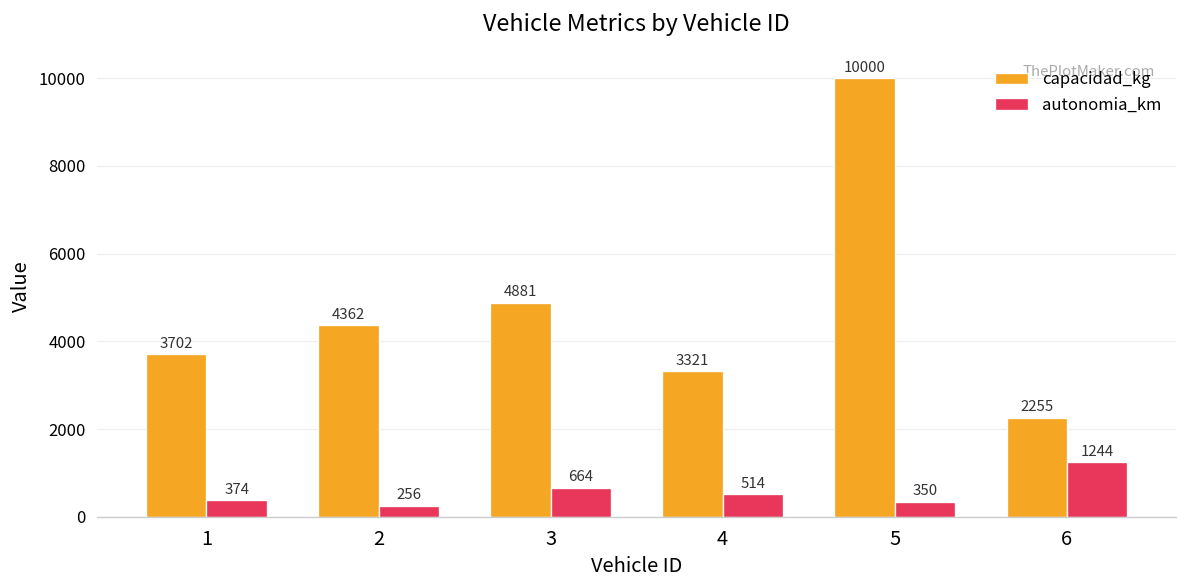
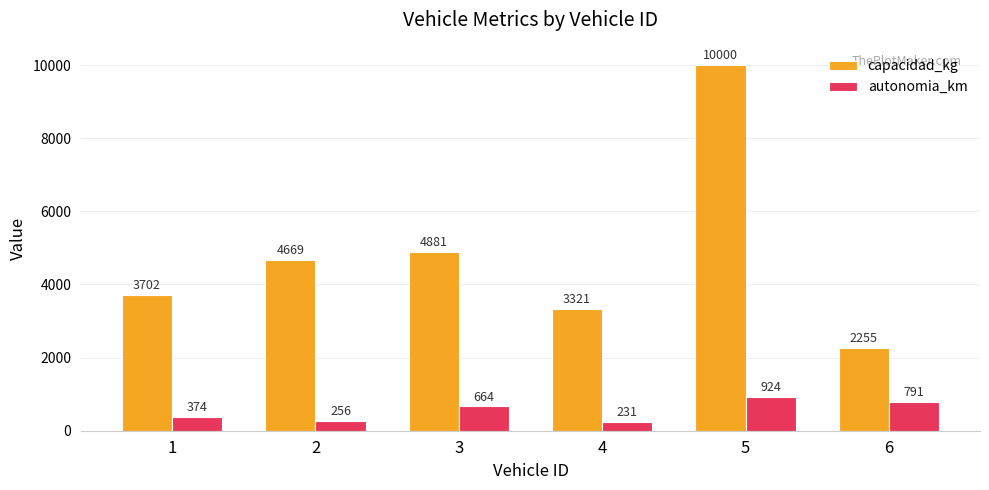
capacidad_kg, 2: 4362 -> 4669
autonomia_km, 4: 514 -> 231
autonomia_km, 5: 350 -> 924
autonomia_km, 6: 1244 -> 791
